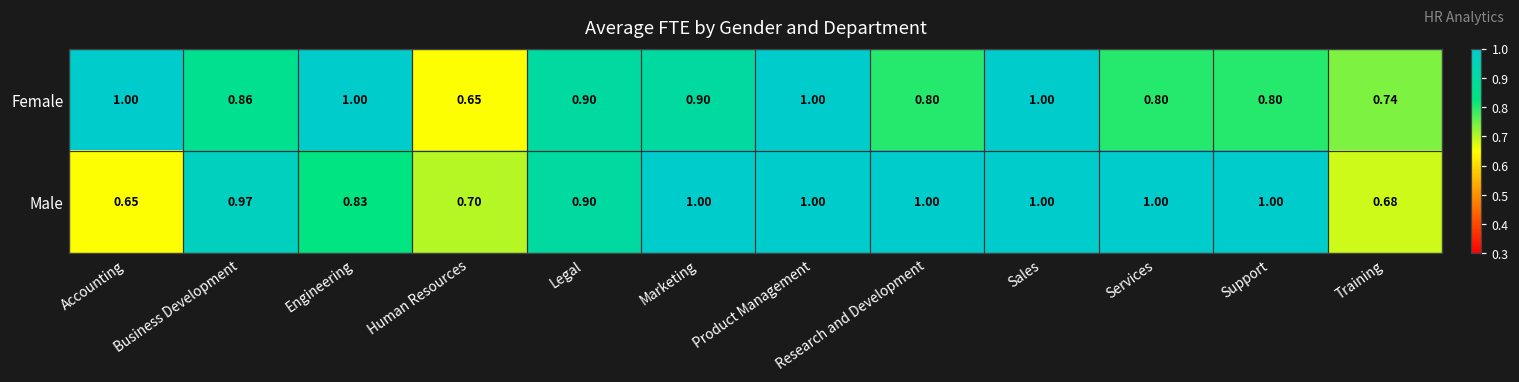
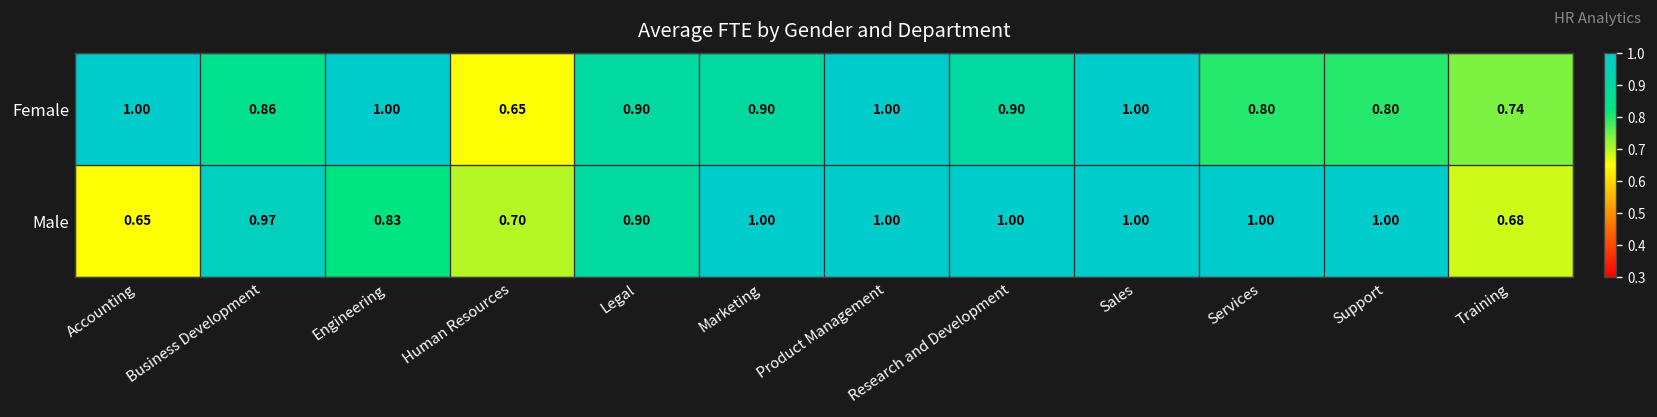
Female, Research and Development: 0.80 -> 0.90
